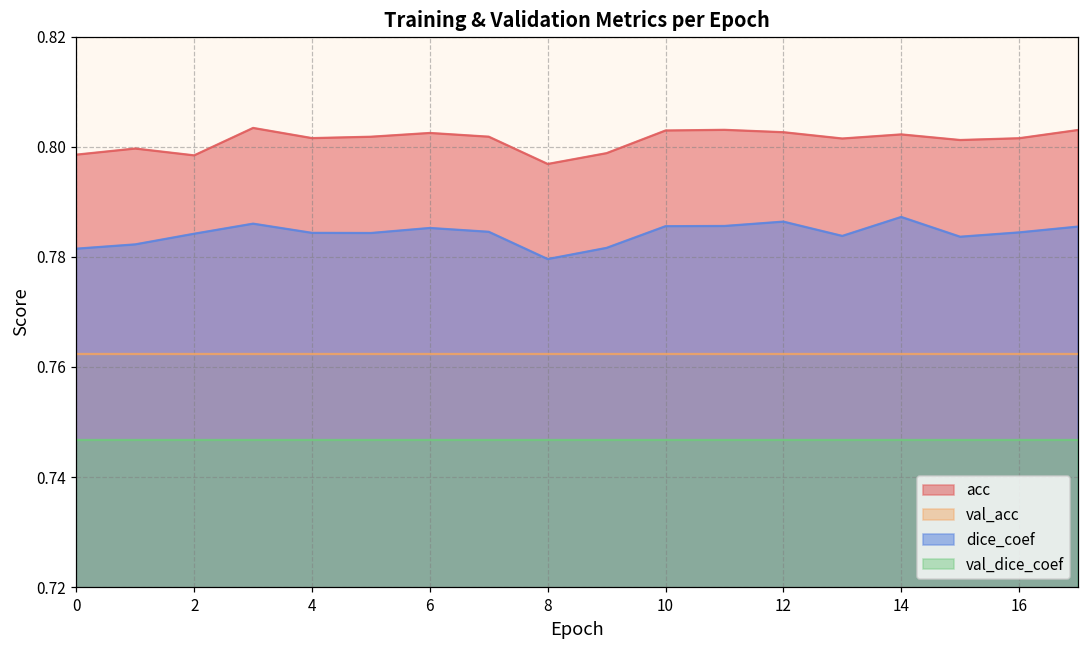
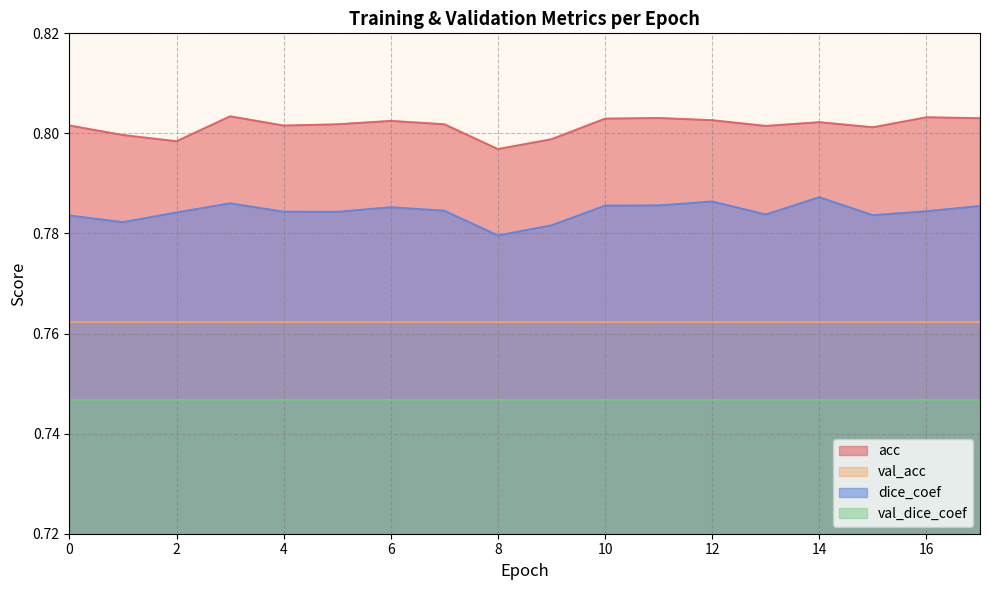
acc, 0: 0.799 -> 0.802
dice_coef, 0: 0.781 -> 0.784
acc, 16: 0.802 -> 0.803
